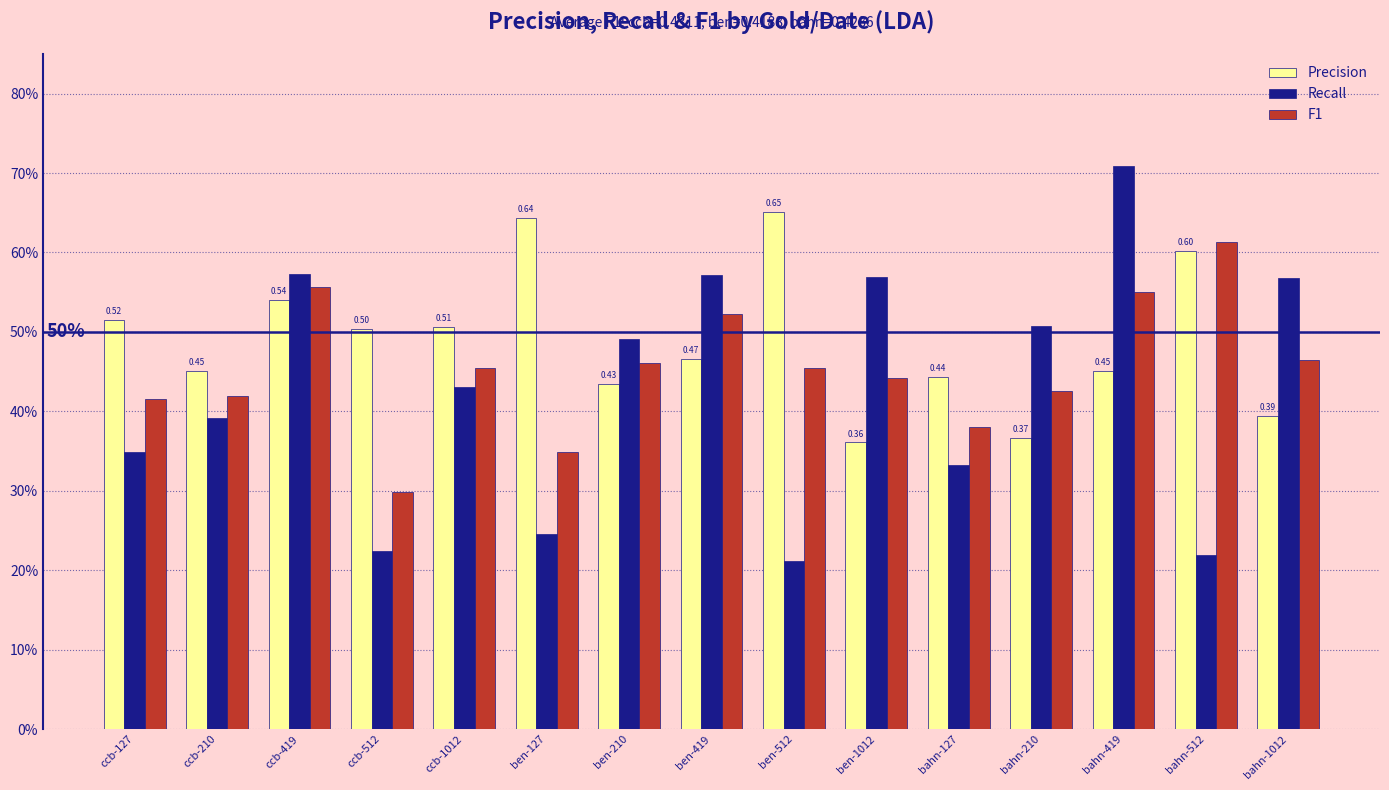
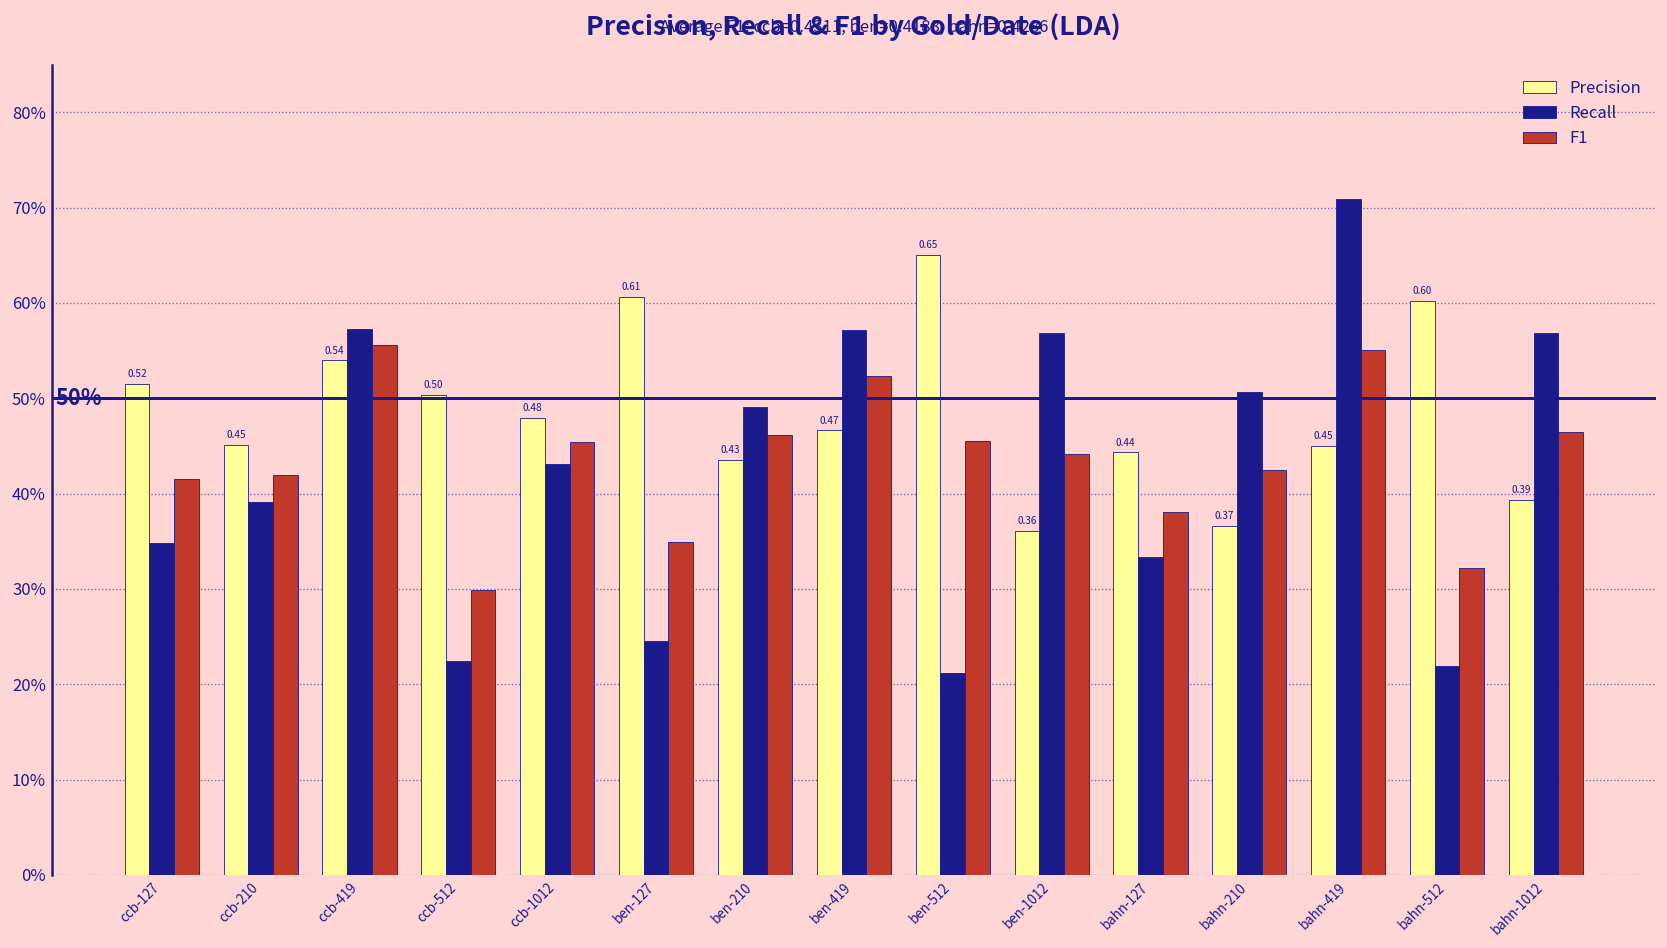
Precision, ccb-1012: 0.51 -> 0.48
Precision, ben-127: 0.64 -> 0.61
F1, bahn-512: 61% -> 32%
